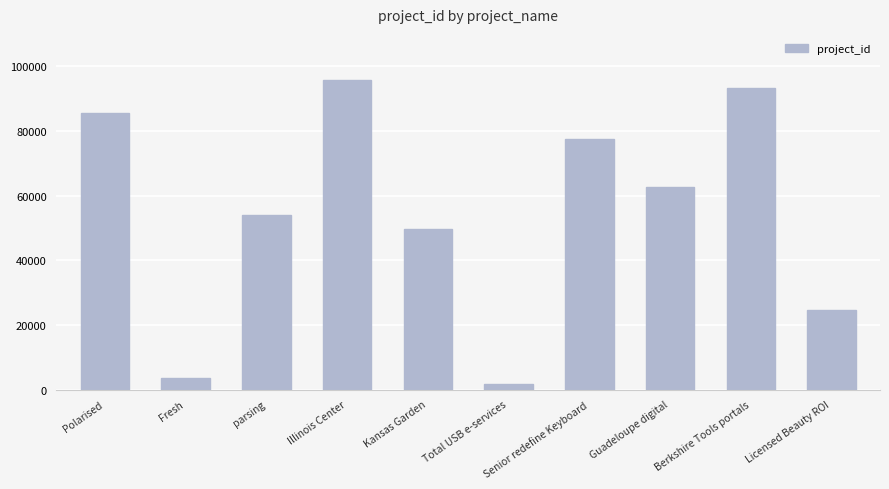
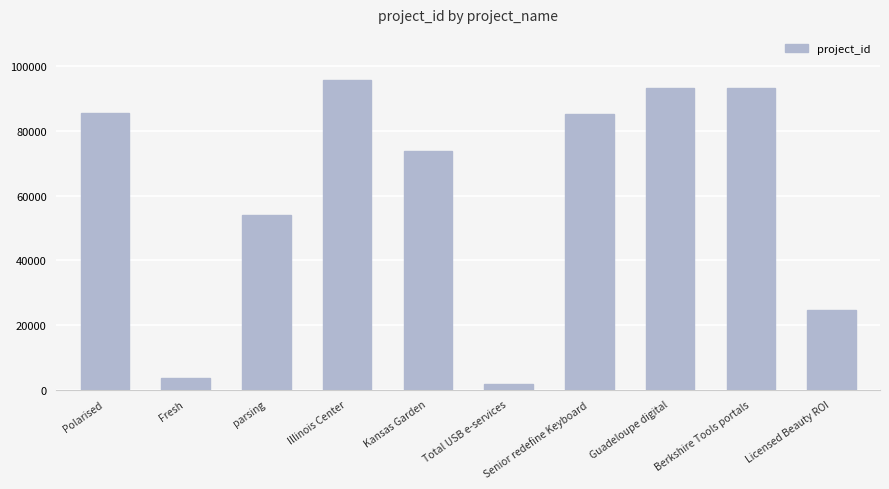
Kansas Garden: 50000 -> 74000
Senior redefine Keyboard: 77000 -> 85000
Guadeloupe digital: 63000 -> 93000
